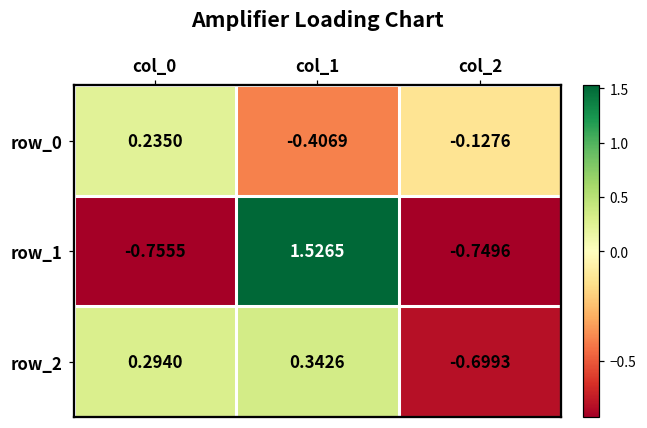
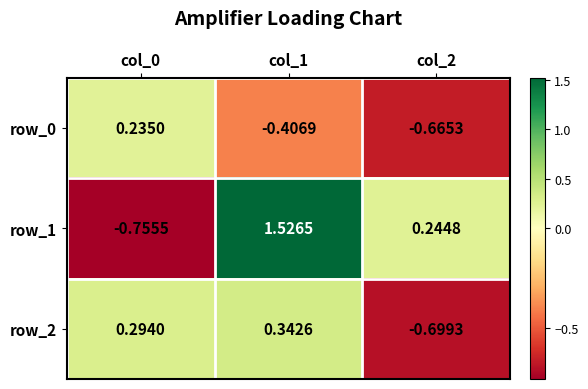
row_0, col_2: -0.1276 -> -0.6653
row_1, col_2: -0.7496 -> 0.2448
